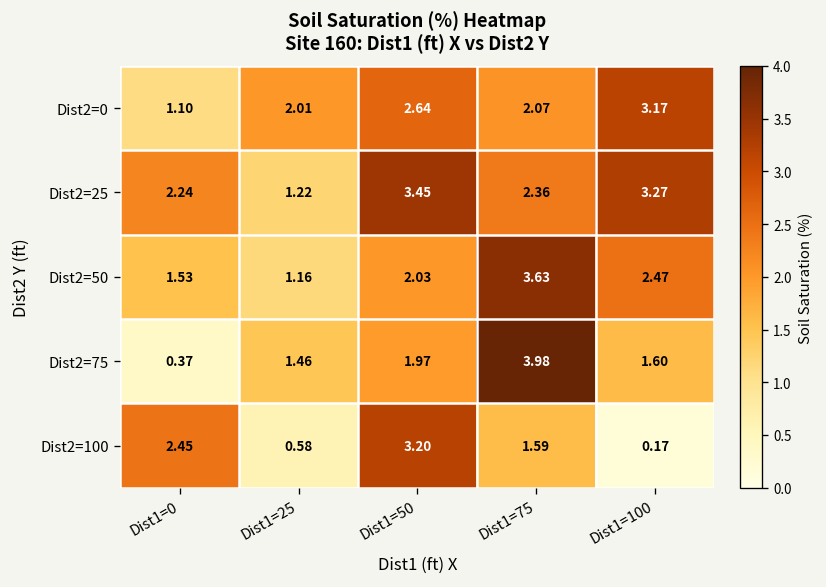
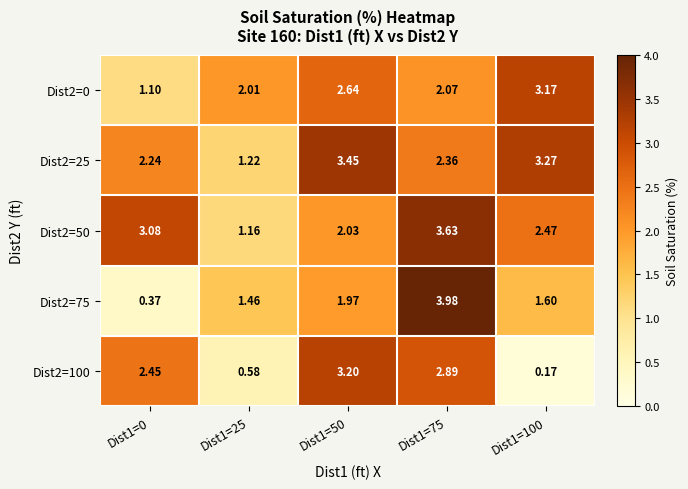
Dist2=50, Dist1=0: 1.53 -> 3.08
Dist2=100, Dist1=75: 1.59 -> 2.89
